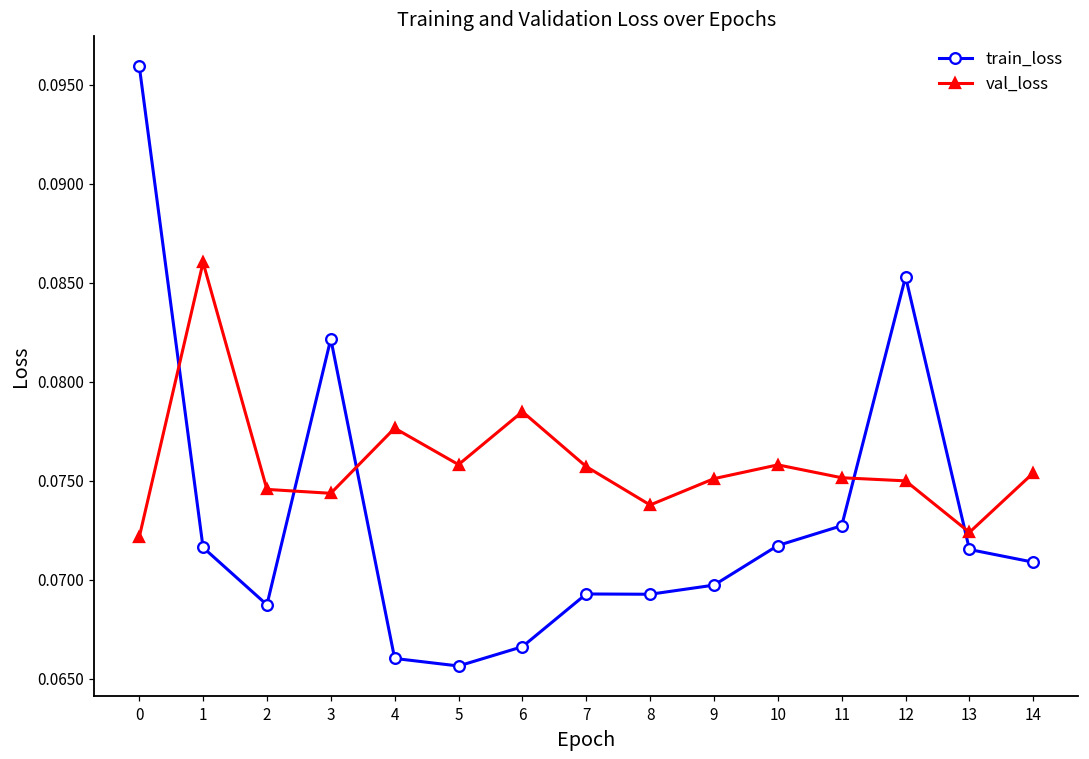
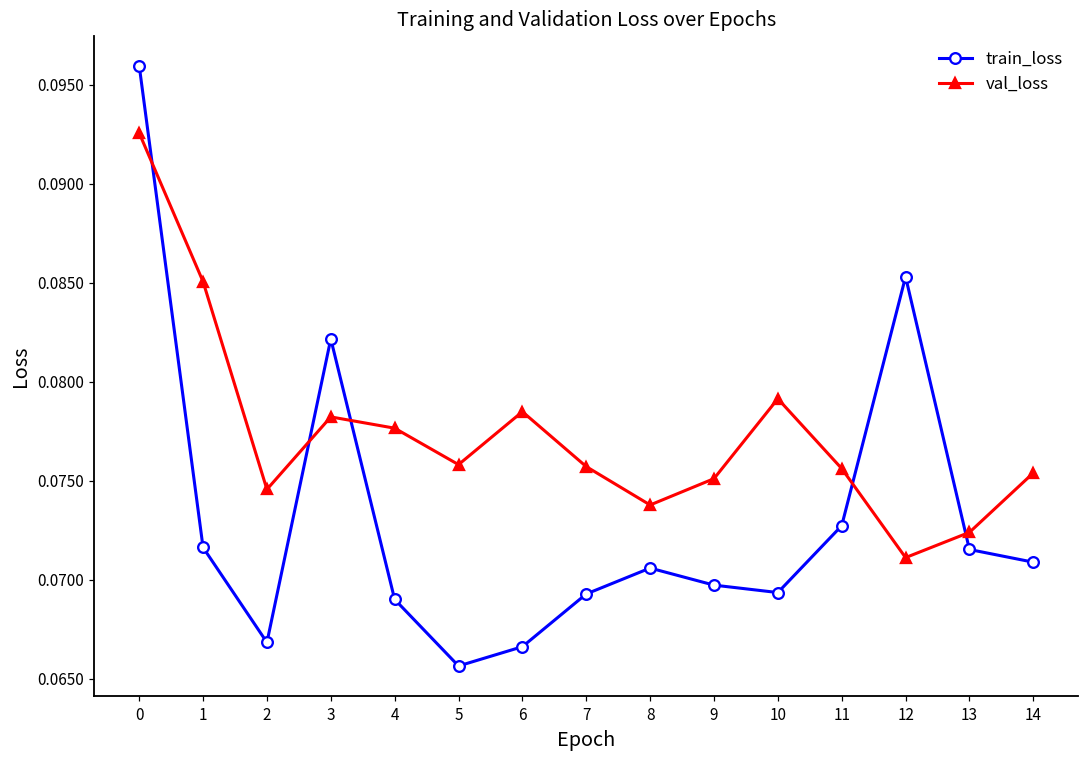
val_loss, 0: 0.0722 -> 0.0926
val_loss, 1: 0.0860 -> 0.0851
train_loss, 2: 0.0687 -> 0.0668
val_loss, 3: 0.0744 -> 0.0782
train_loss, 4: 0.0660 -> 0.0690
train_loss, 8: 0.0693 -> 0.0706
train_loss, 10: 0.0717 -> 0.0694
val_loss, 10: 0.0758 -> 0.0792
val_loss, 11: 0.0752 -> 0.0756
val_loss, 12: 0.0750 -> 0.0711
